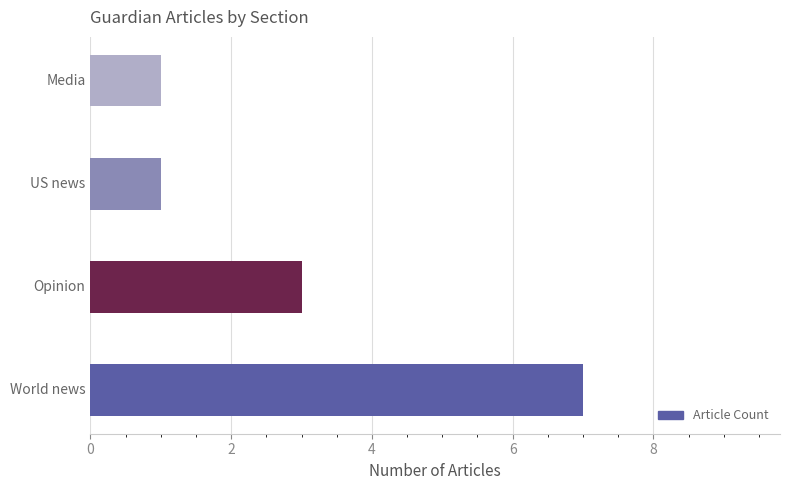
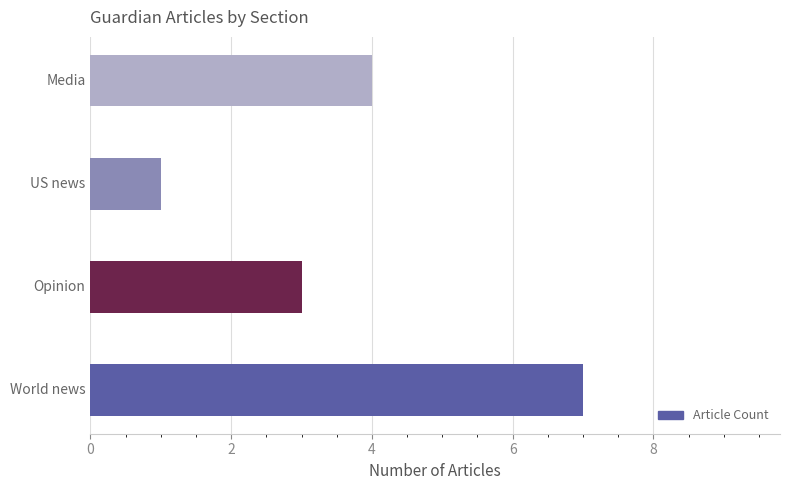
Media: 1 -> 4
